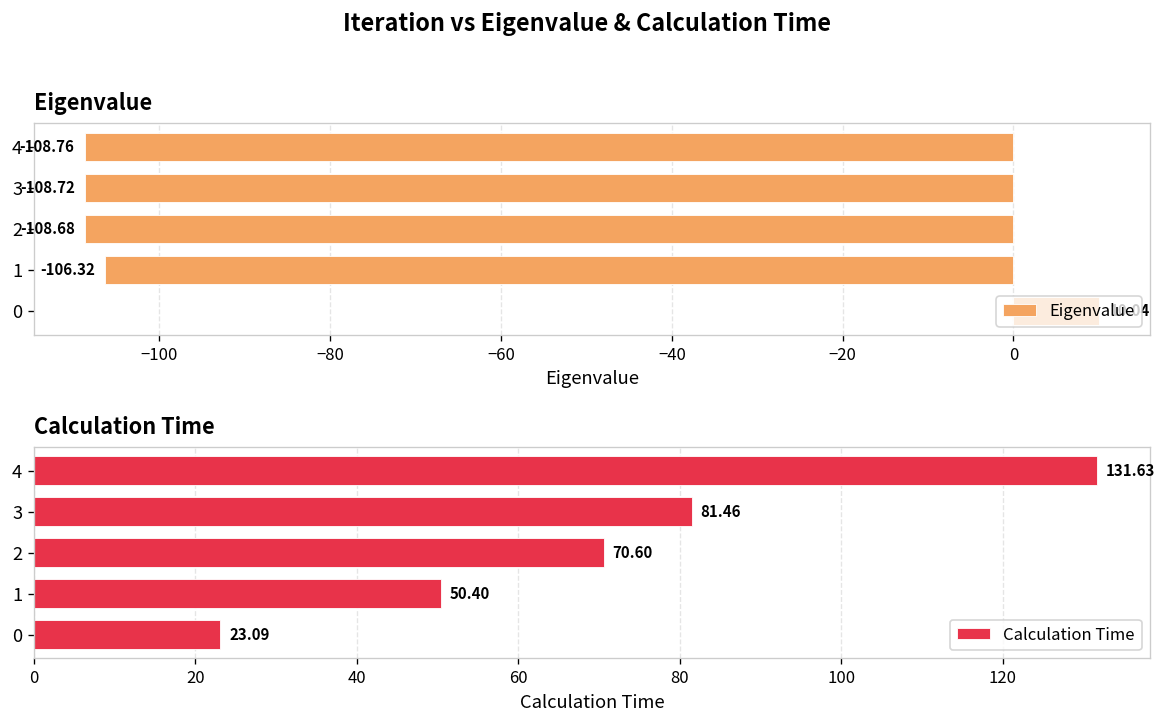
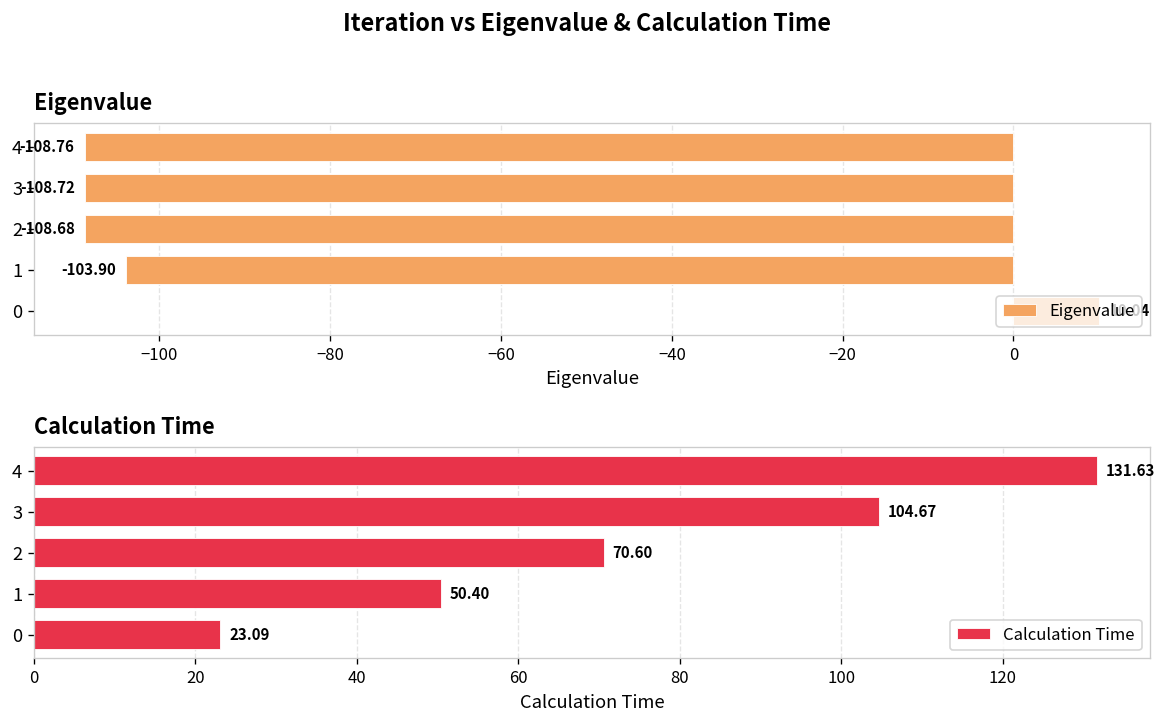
Eigenvalue, 1: -106.32 -> -103.90
Calculation Time, 3: 81.46 -> 104.67
